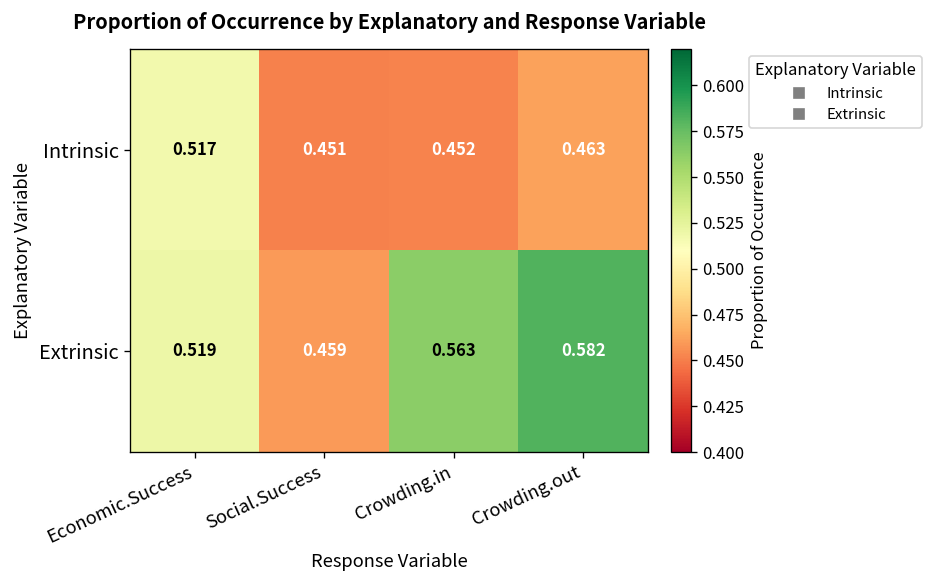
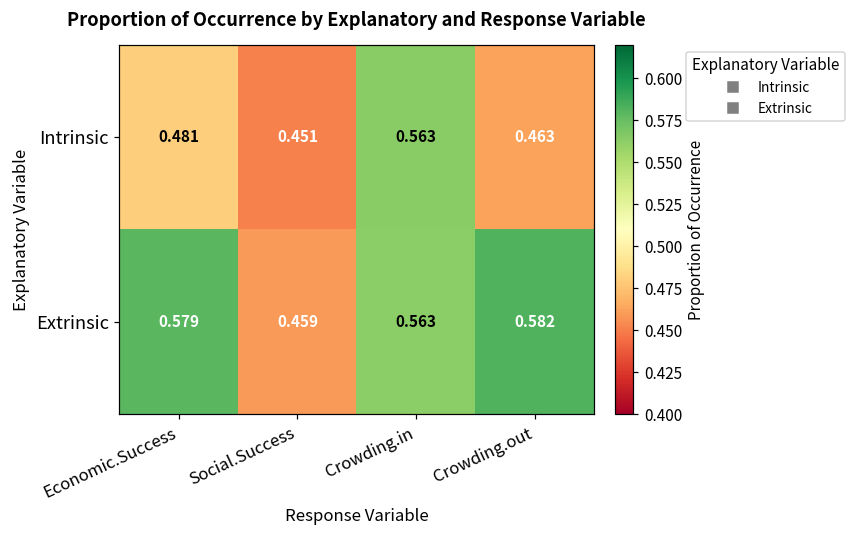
Intrinsic, Economic.Success: 0.517 -> 0.481
Intrinsic, Crowding.in: 0.452 -> 0.563
Extrinsic, Economic.Success: 0.519 -> 0.579
